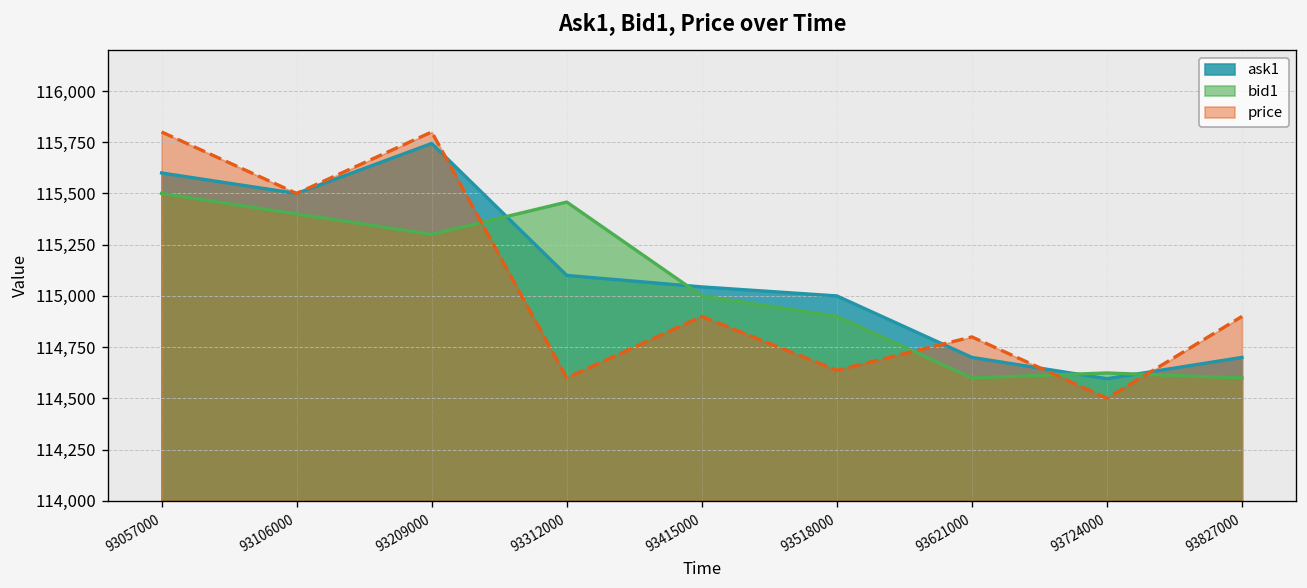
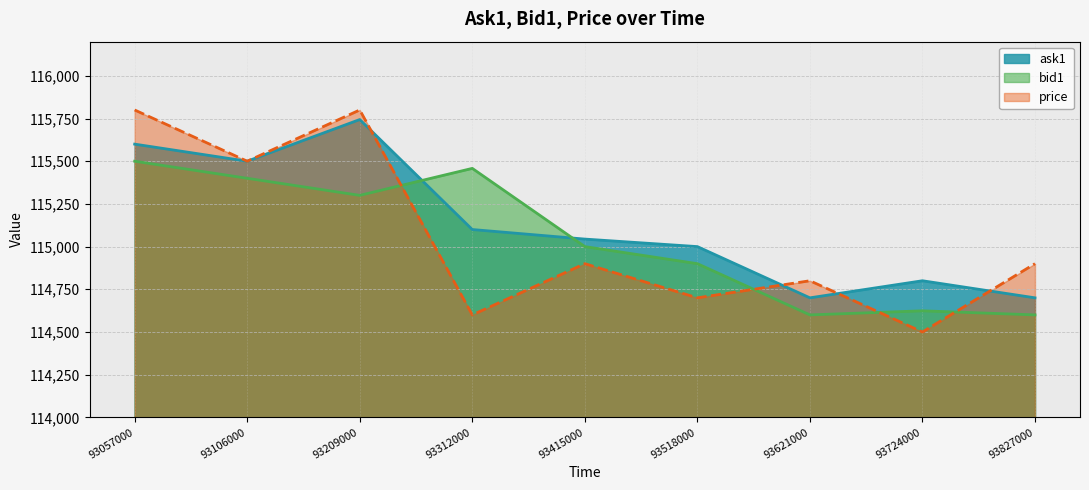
price, 93518000: 114,640 -> 114,700
ask1, 93724000: 114,600 -> 114,800
